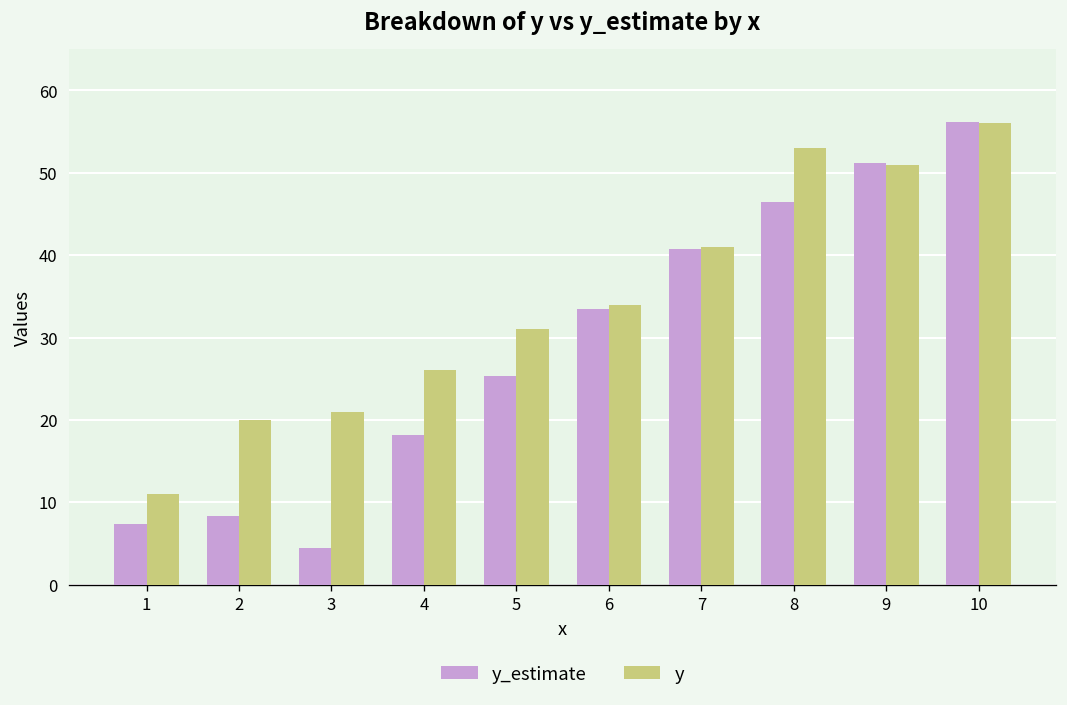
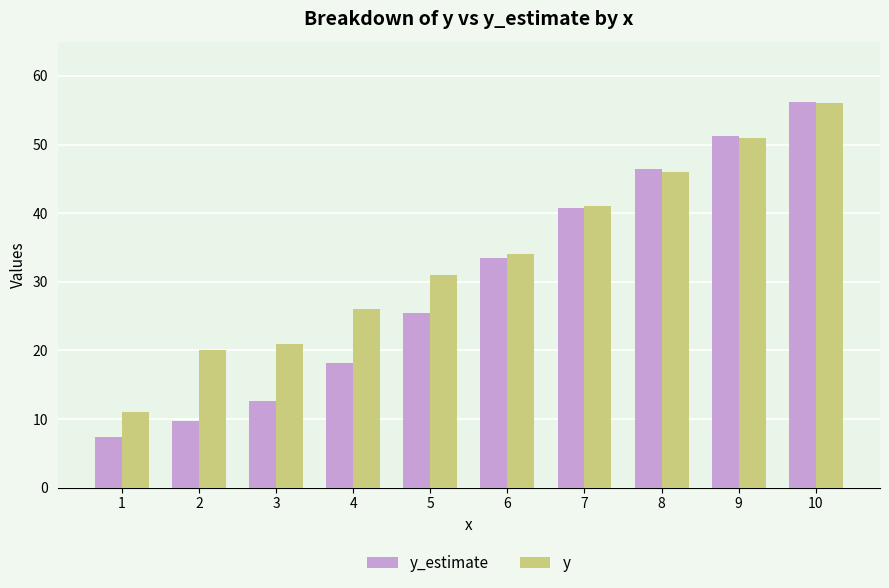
y_estimate, 2: 8 -> 10
y_estimate, 3: 4 -> 13
y, 8: 53 -> 46
